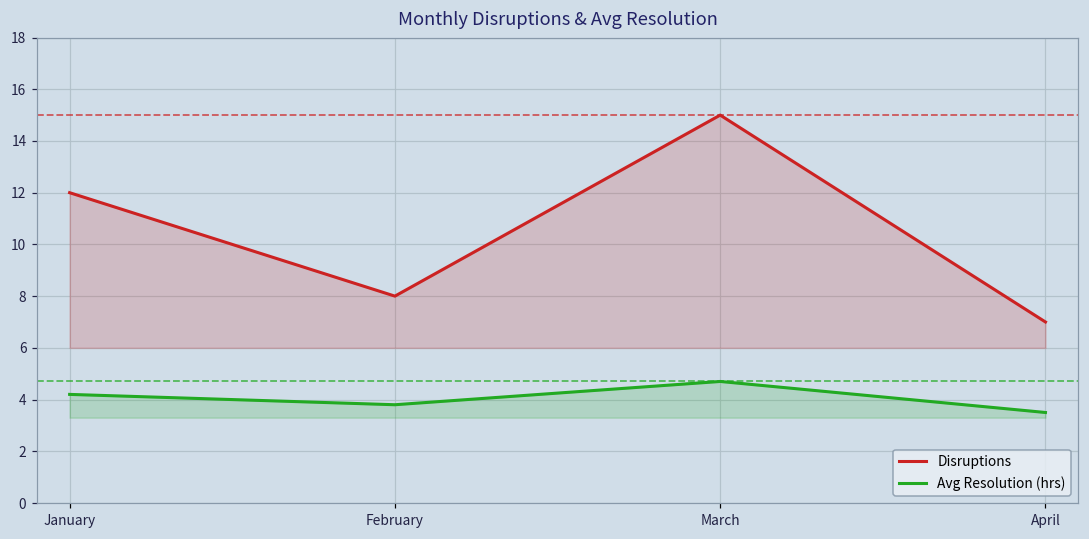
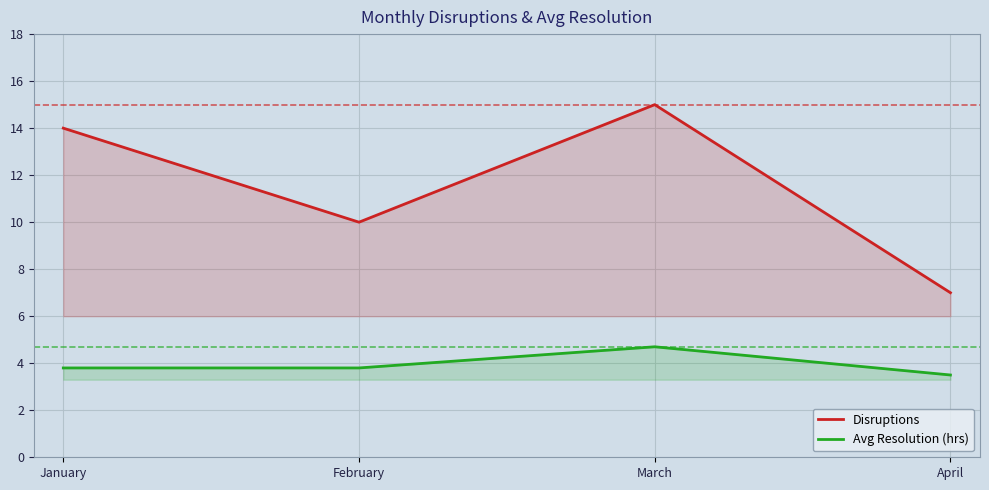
Disruptions, January: 12 -> 14
Avg Resolution (hrs), January: 4.2 -> 3.8
Disruptions, February: 8 -> 10
